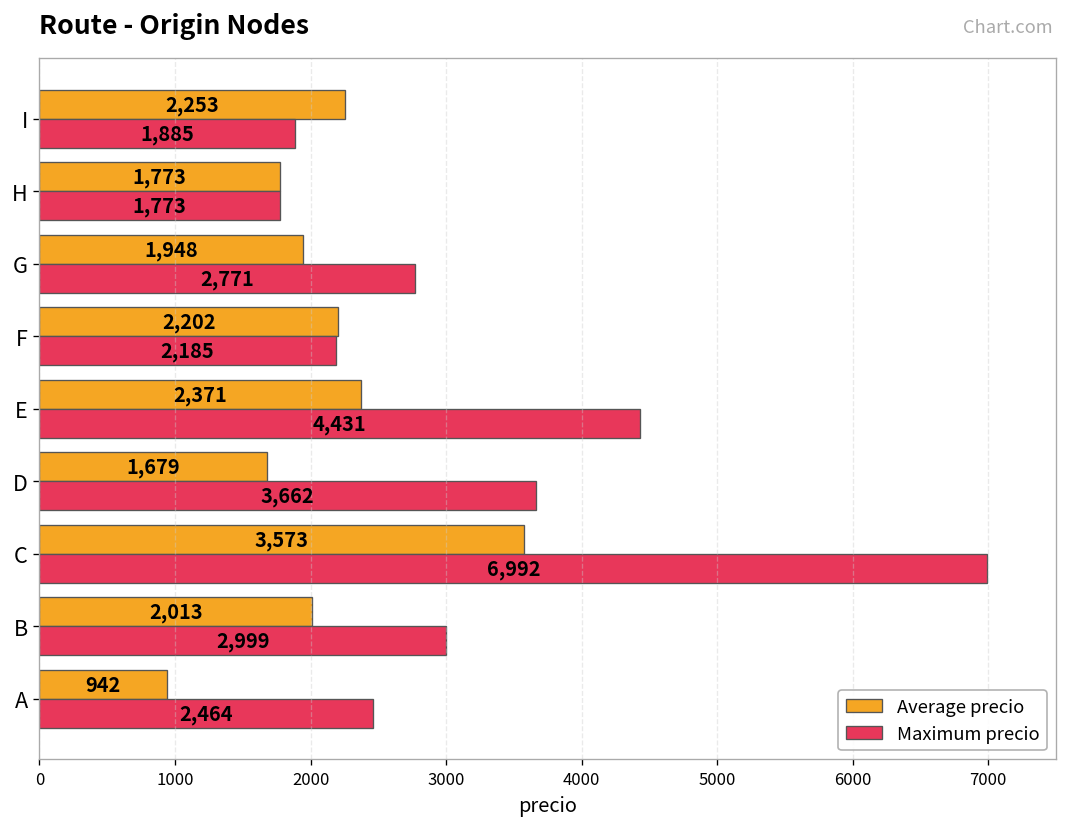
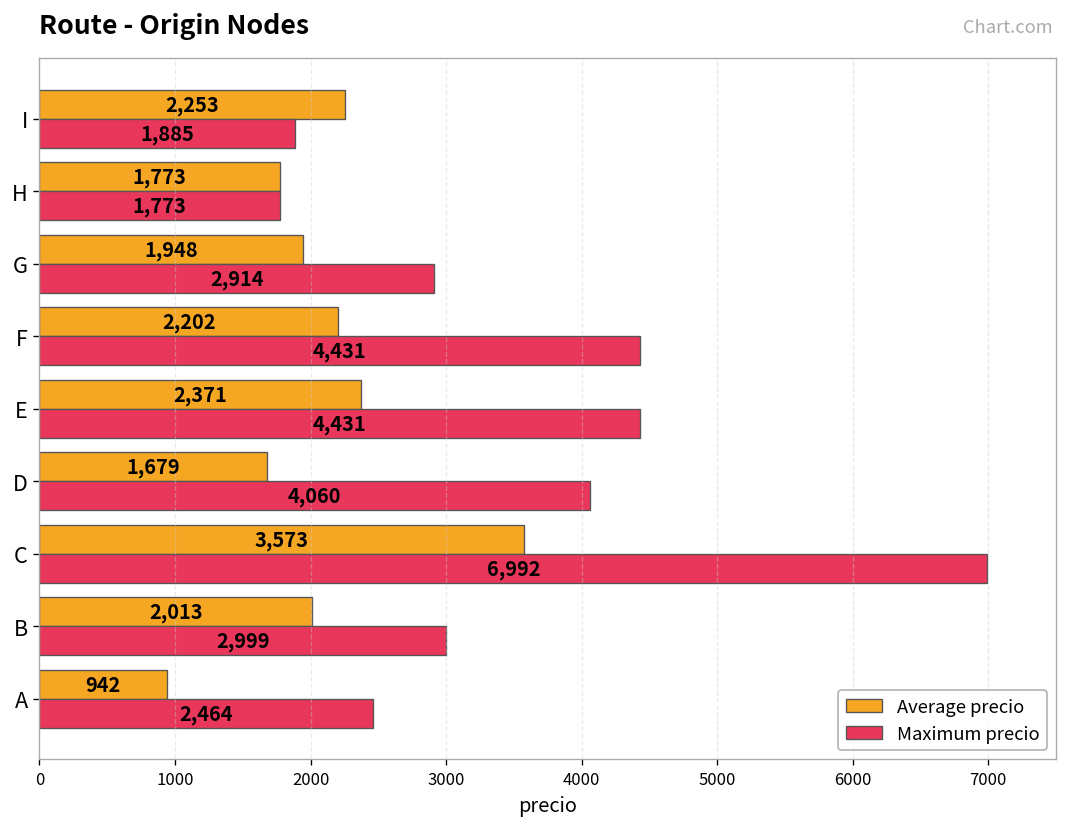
Maximum precio, G: 2,771 -> 2,914
Maximum precio, F: 2,185 -> 4,431
Maximum precio, D: 3,662 -> 4,060
